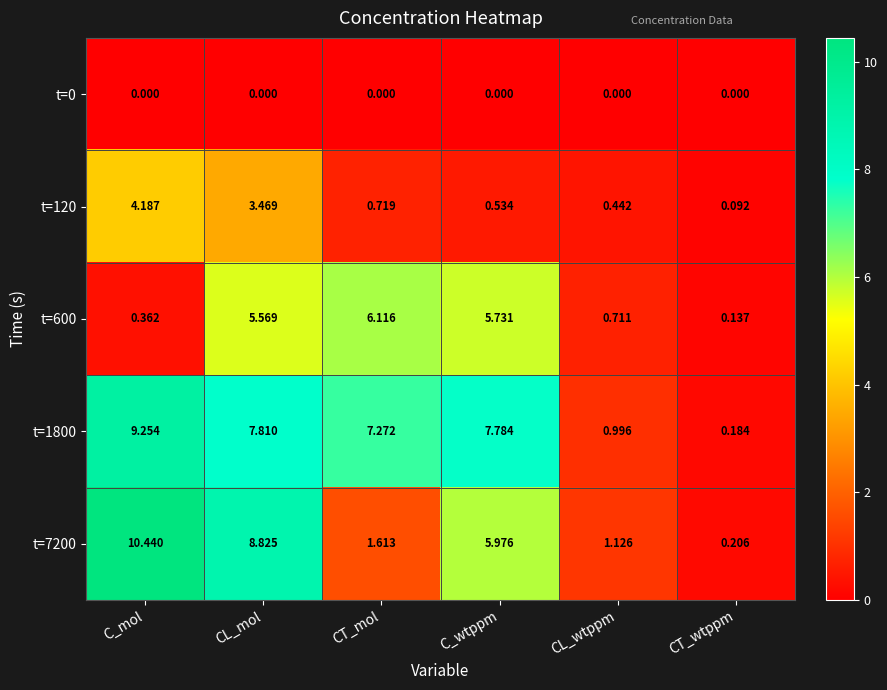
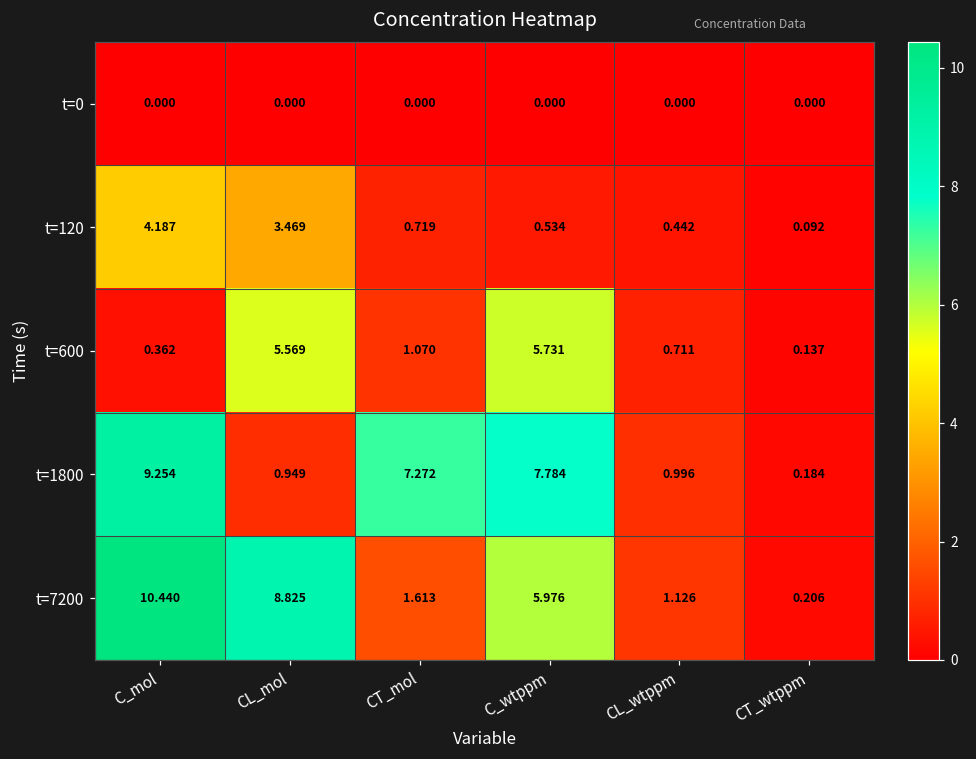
t=600, CT_mol: 6.116 -> 1.070
t=1800, CL_mol: 7.810 -> 0.949
